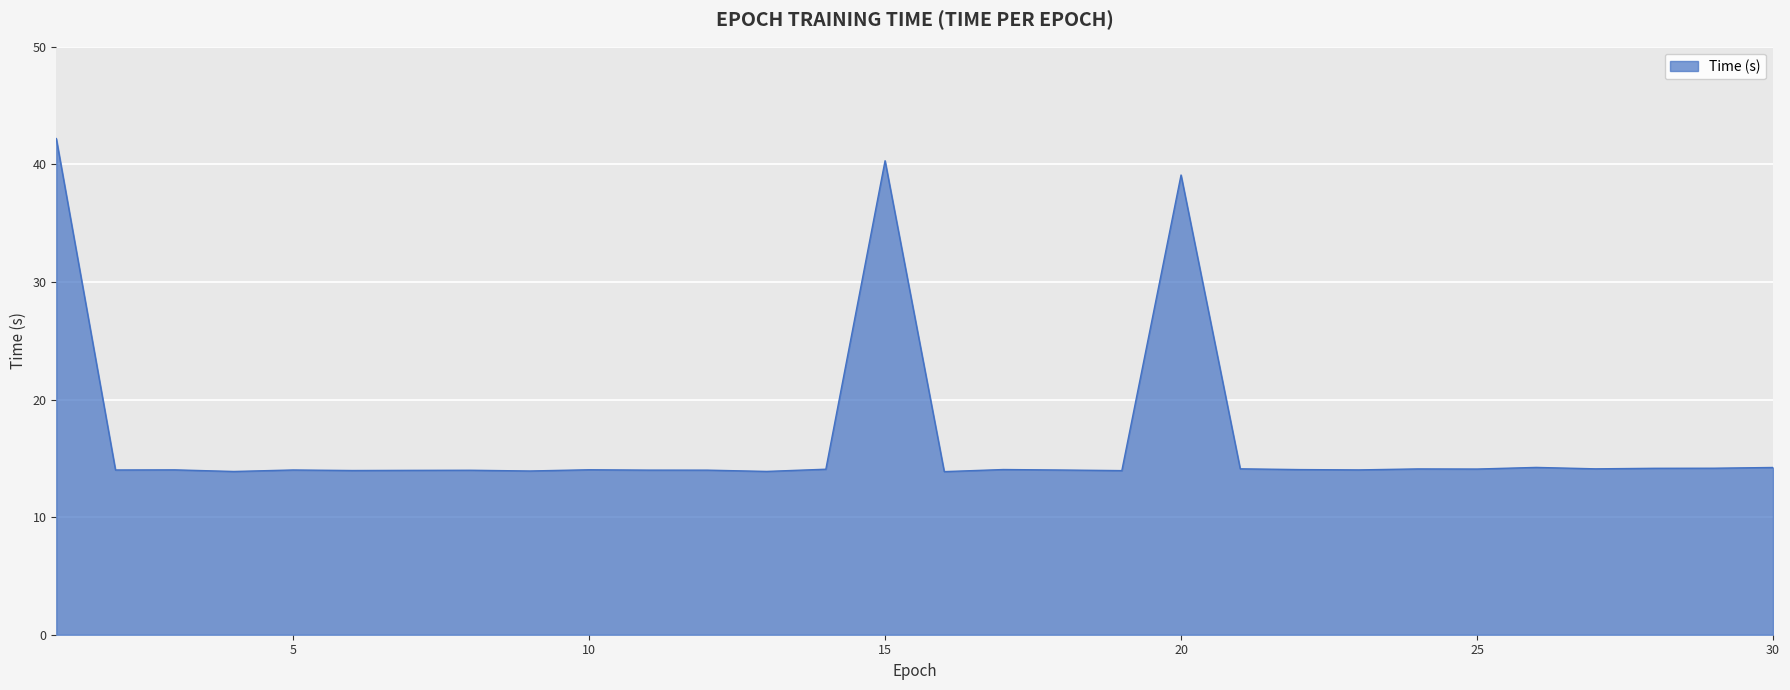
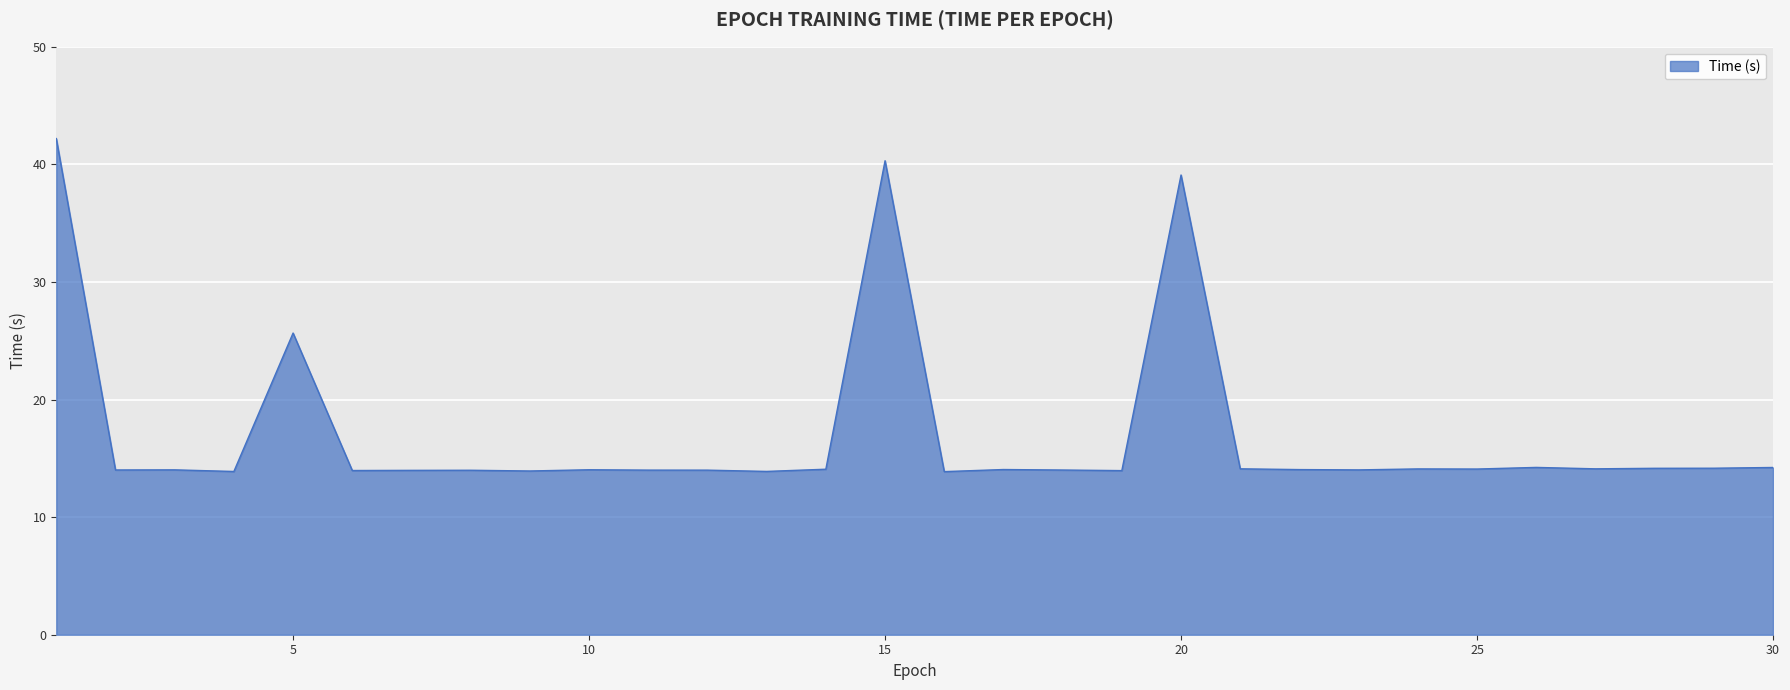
5: 14.0 -> 25.7
